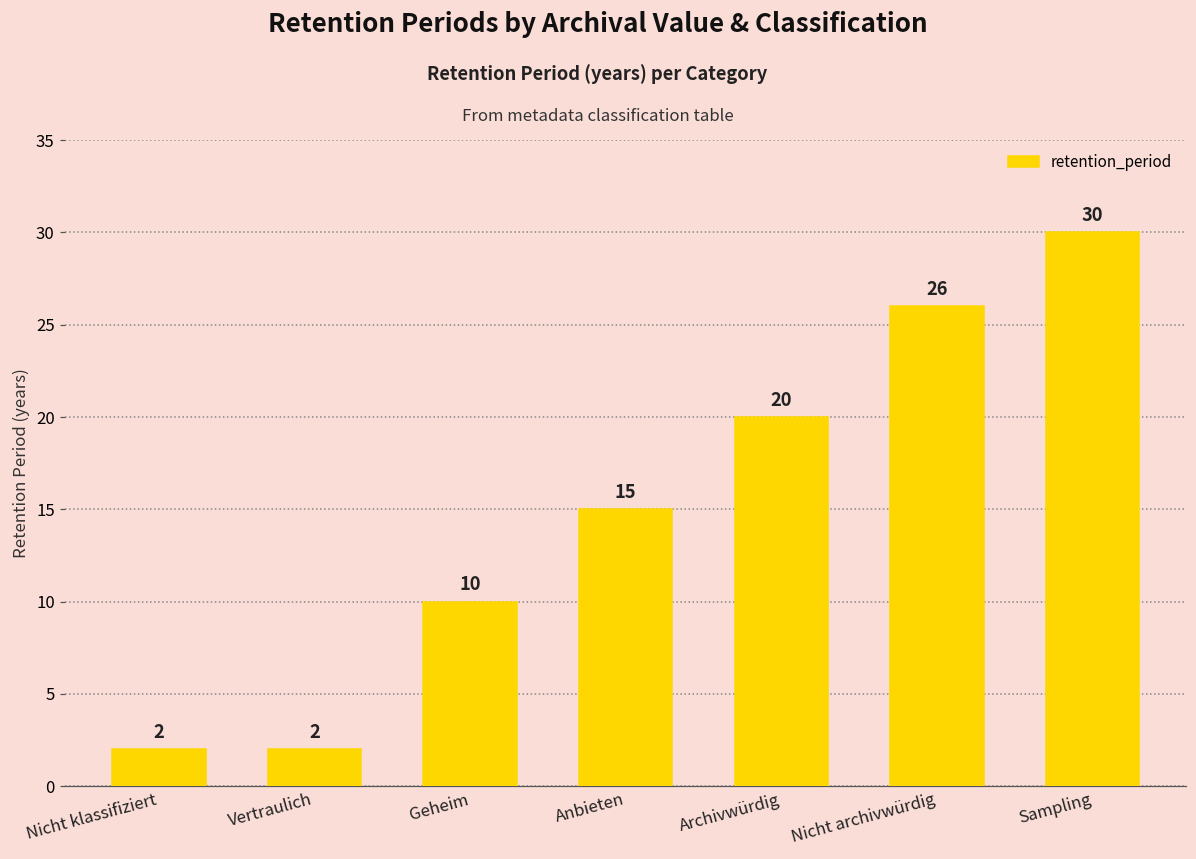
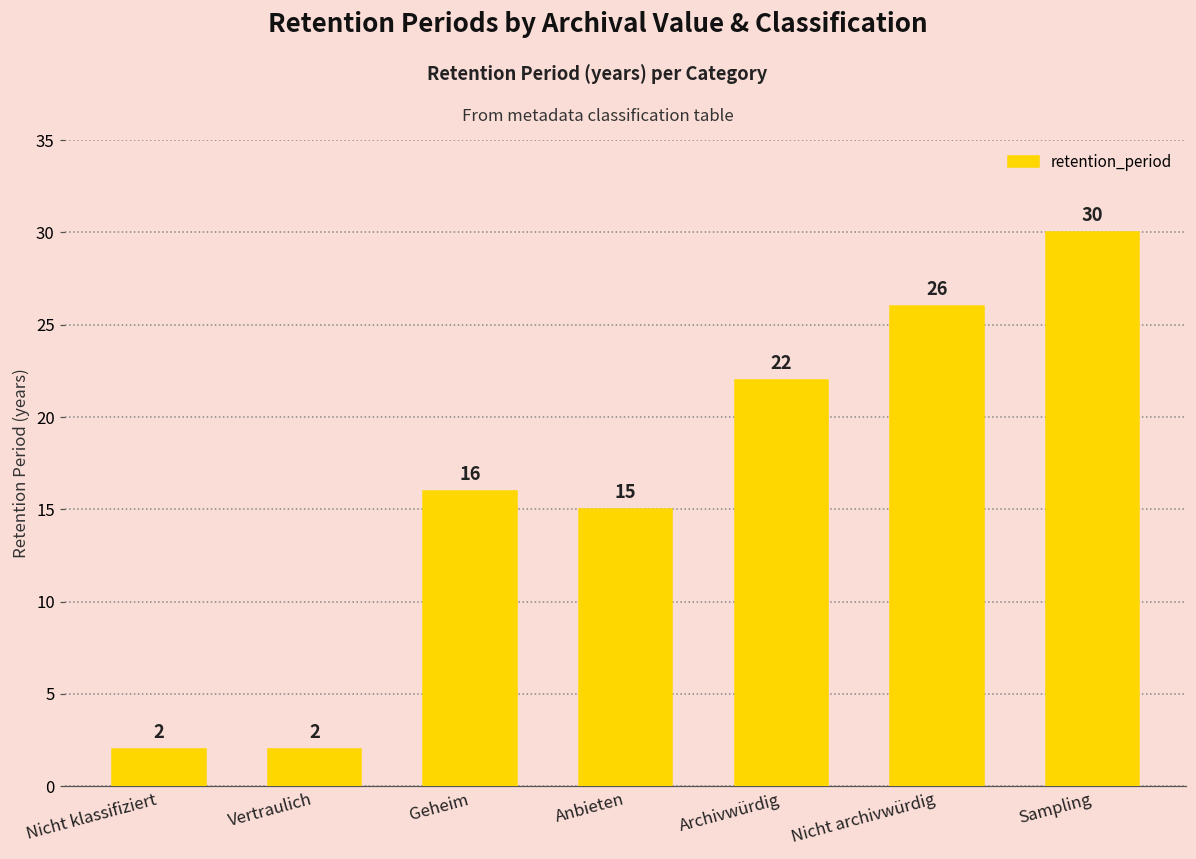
Geheim: 10 -> 16
Archivwürdig: 20 -> 22
